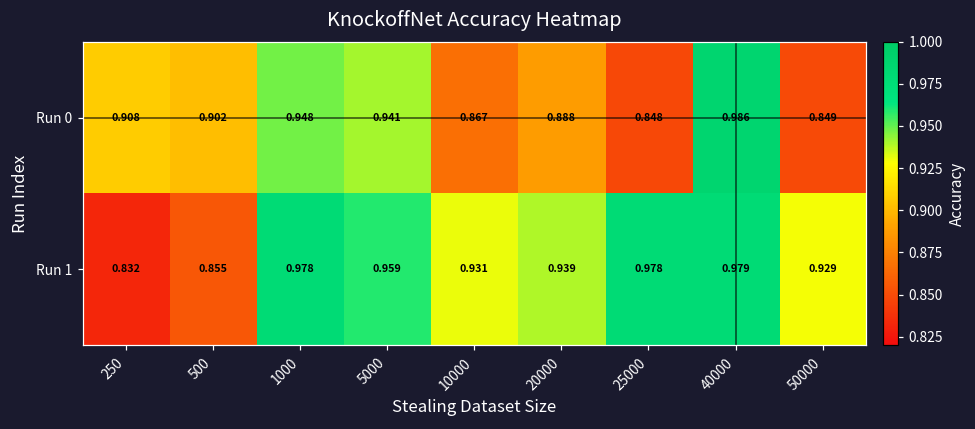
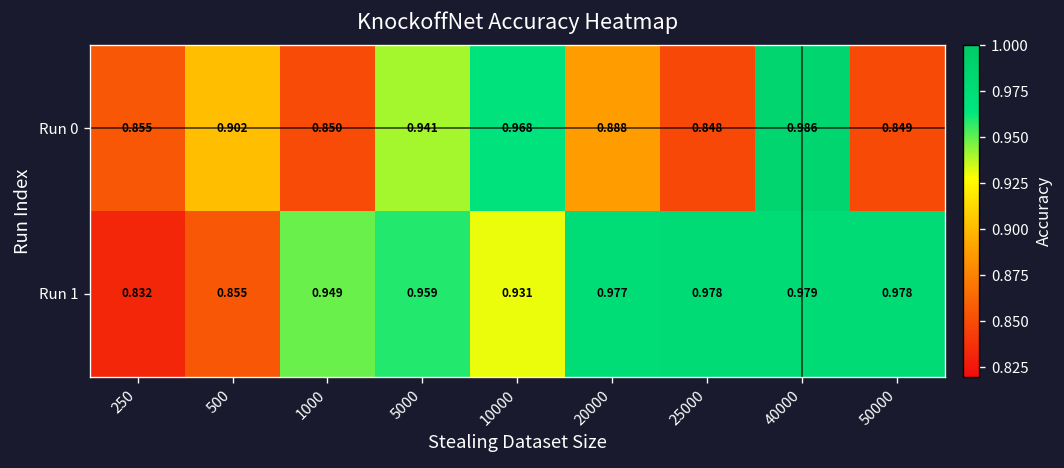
Run 0, 250: 0.908 -> 0.855
Run 0, 1000: 0.948 -> 0.850
Run 0, 10000: 0.867 -> 0.968
Run 1, 1000: 0.978 -> 0.949
Run 1, 20000: 0.939 -> 0.977
Run 1, 50000: 0.929 -> 0.978
